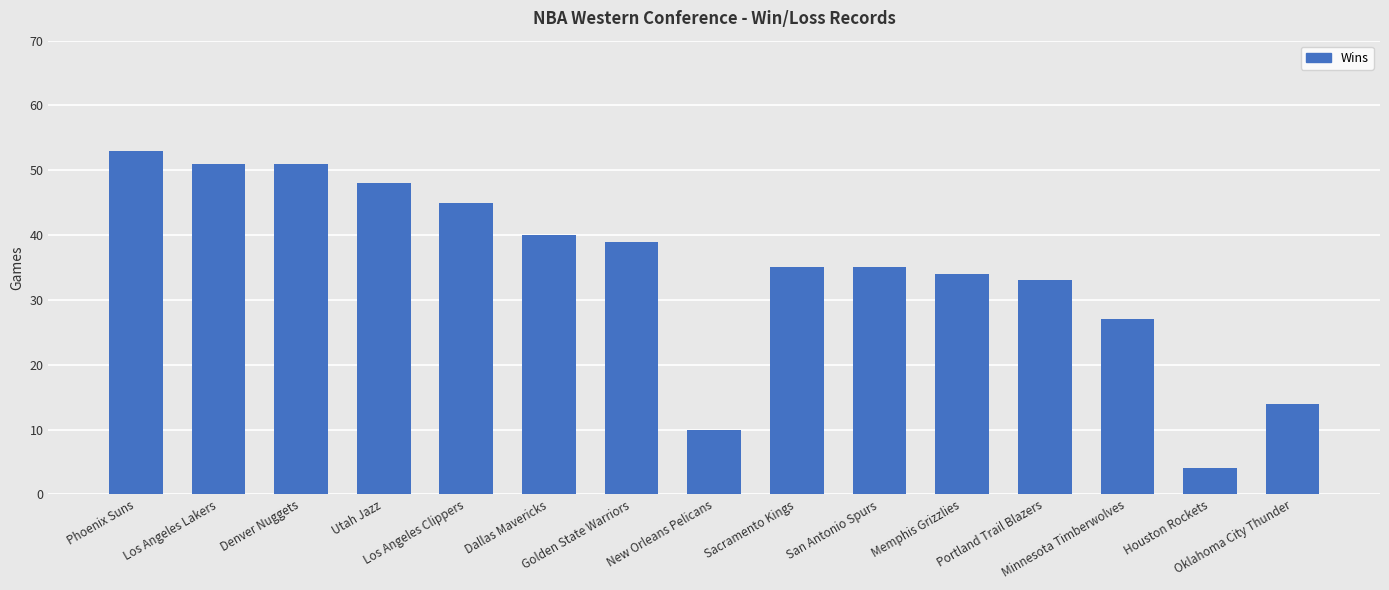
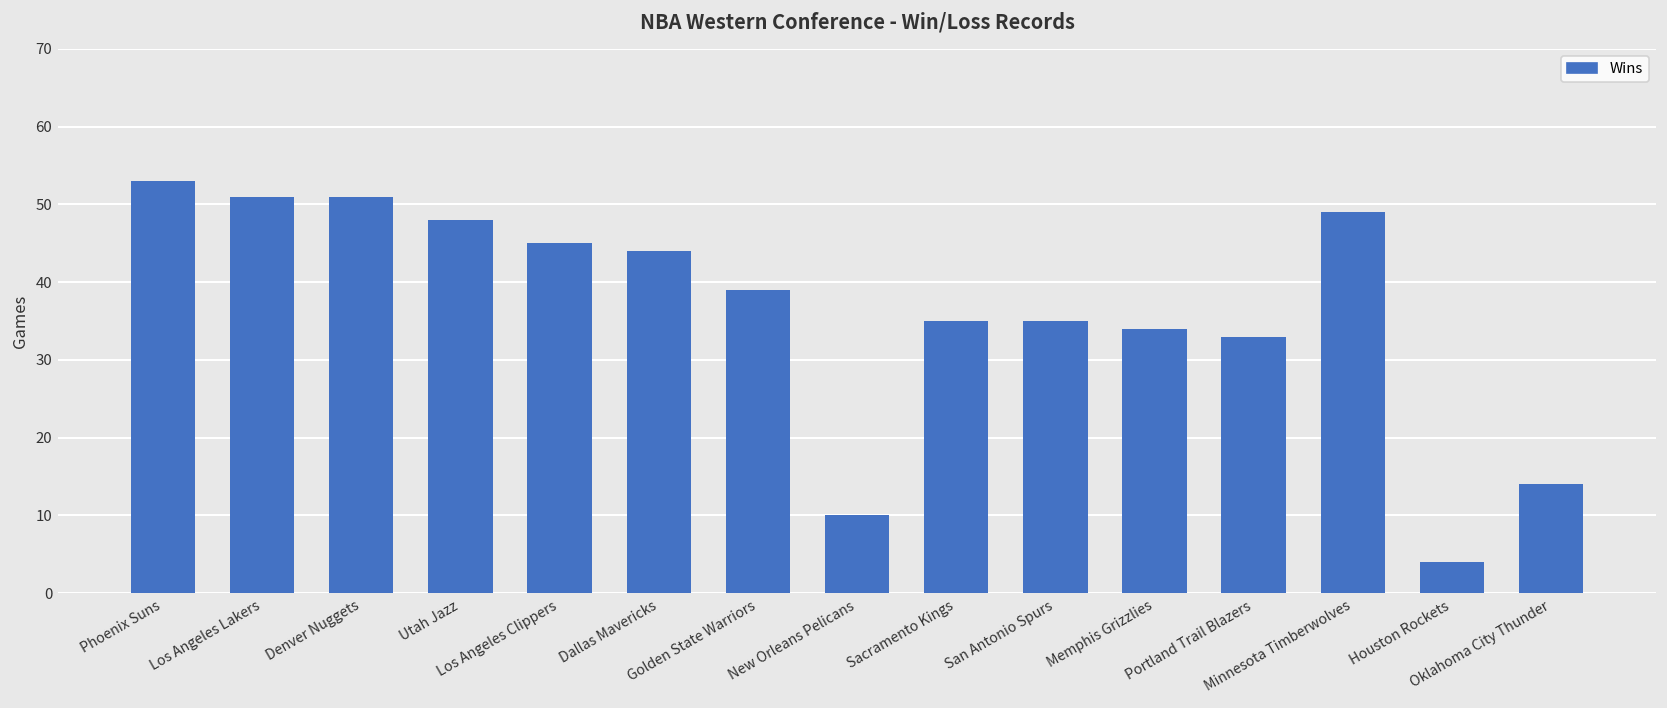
Dallas Mavericks: 40 -> 44
Minnesota Timberwolves: 27 -> 49
